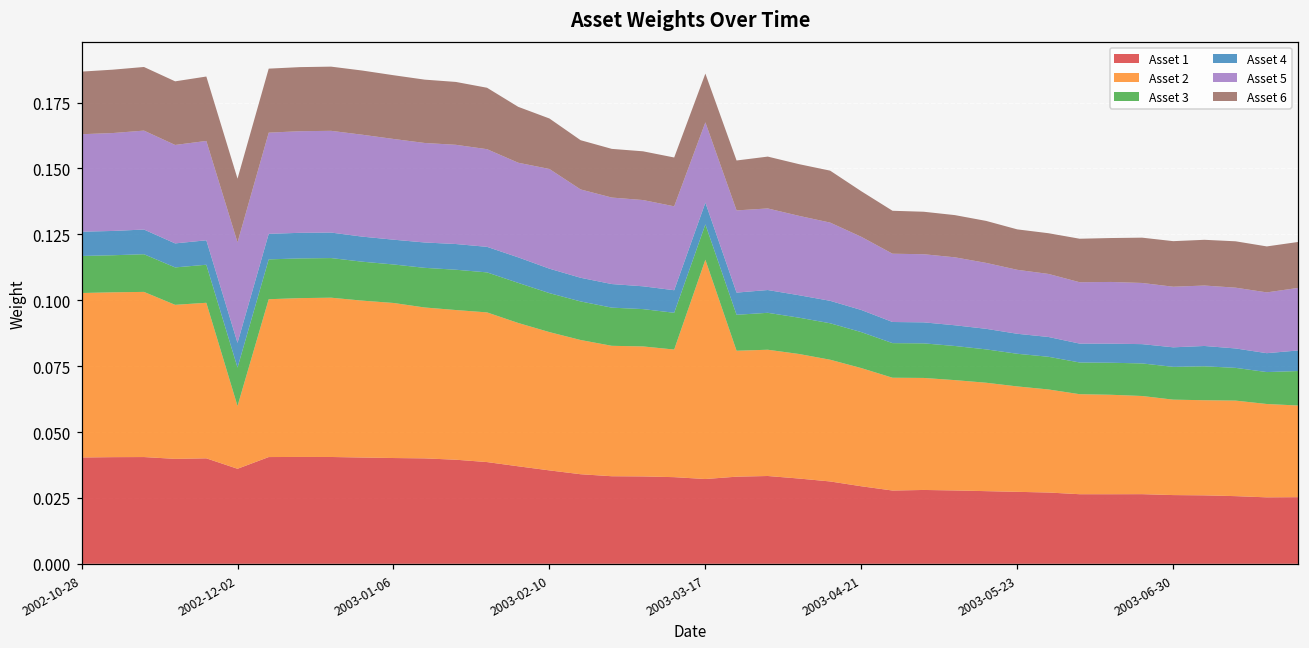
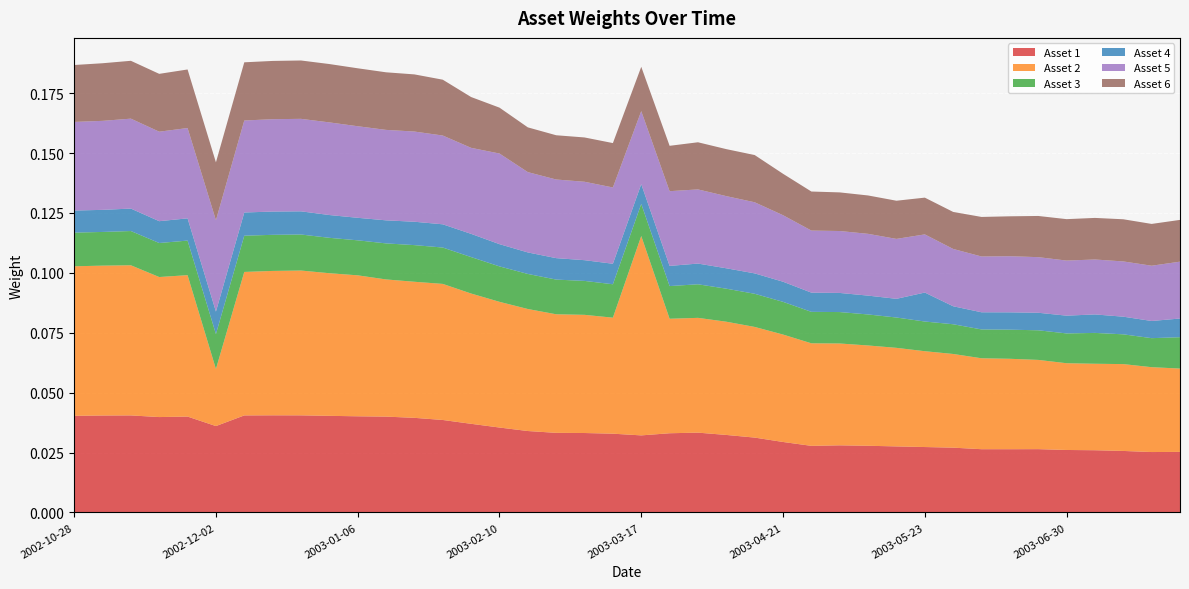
Asset 4, 2003-05-23: 0.008 -> 0.012
